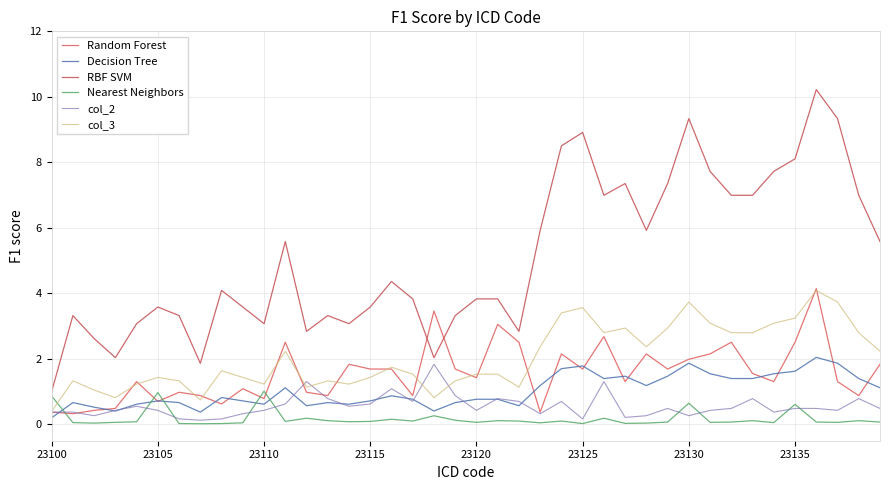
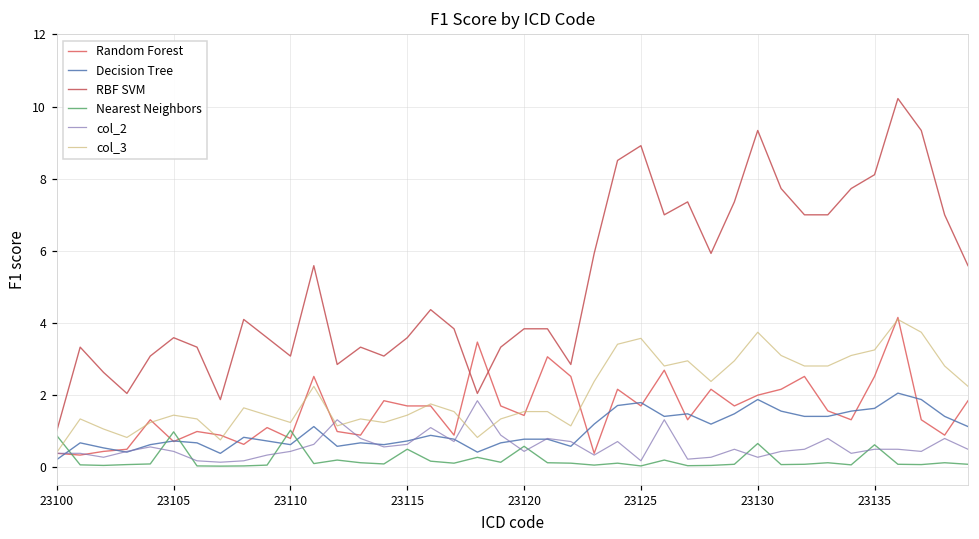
Nearest Neighbors, 23115: 0.1 -> 0.5
Nearest Neighbors, 23120: 0.1 -> 0.6
